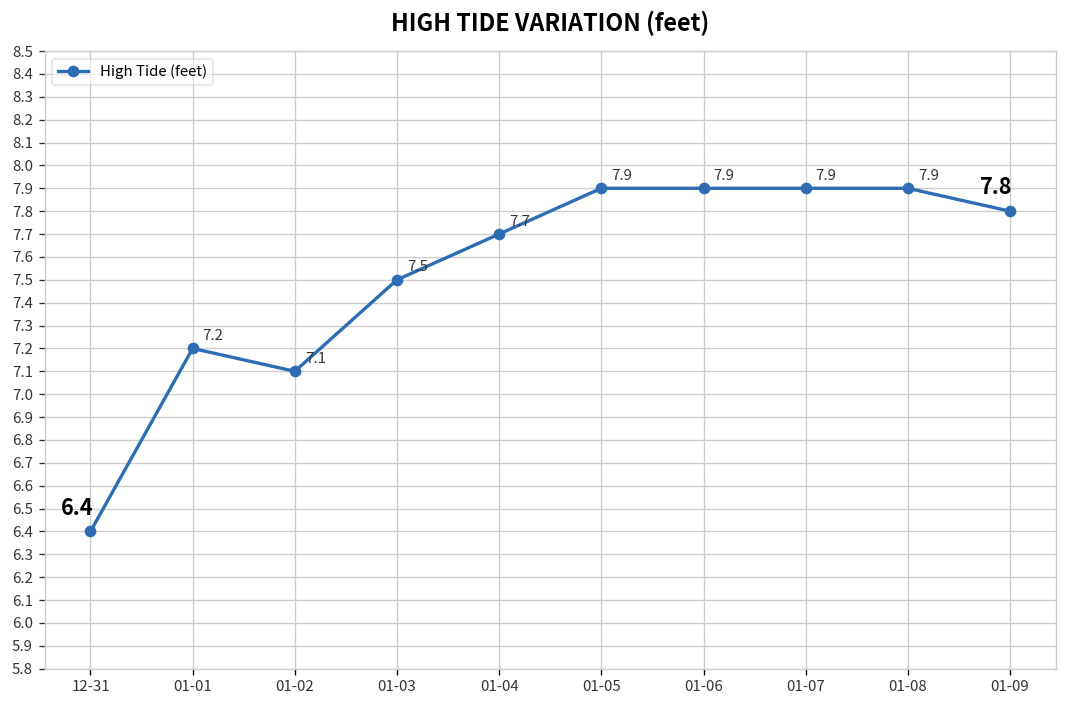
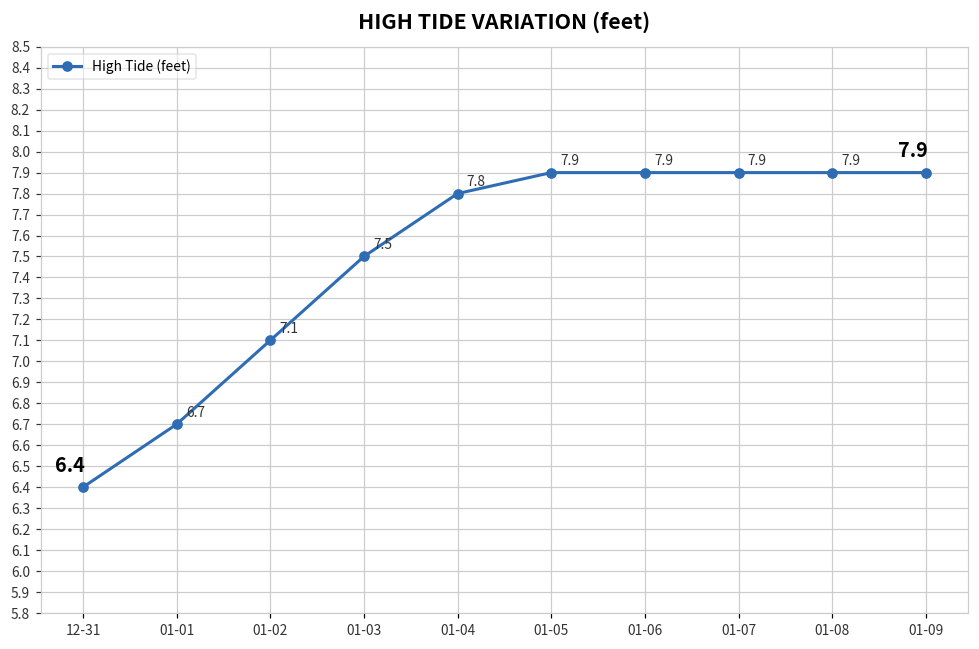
01-01: 7.2 -> 6.7
01-04: 7.7 -> 7.8
01-09: 7.8 -> 7.9
